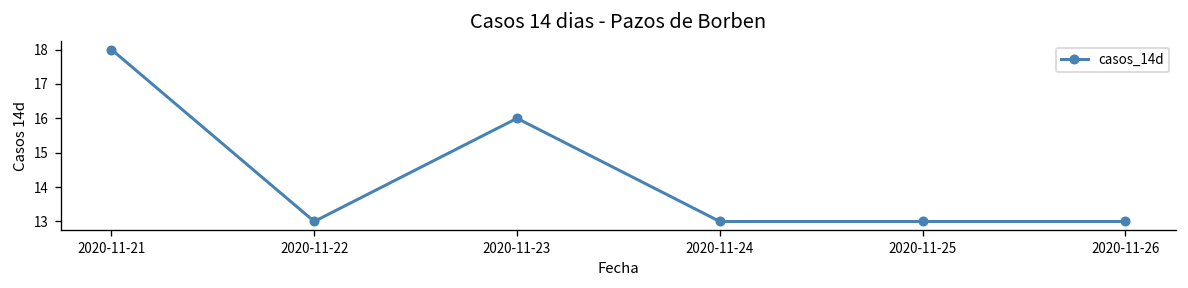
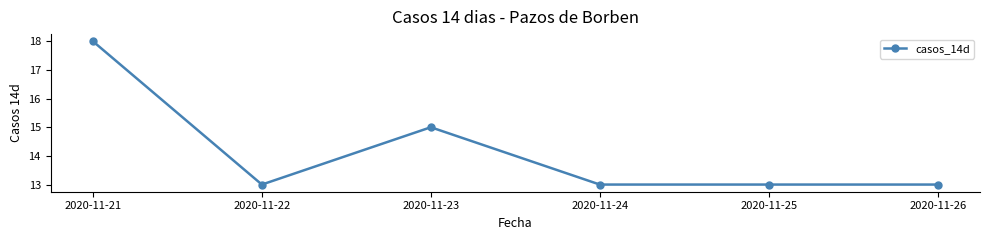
2020-11-23: 16 -> 15
